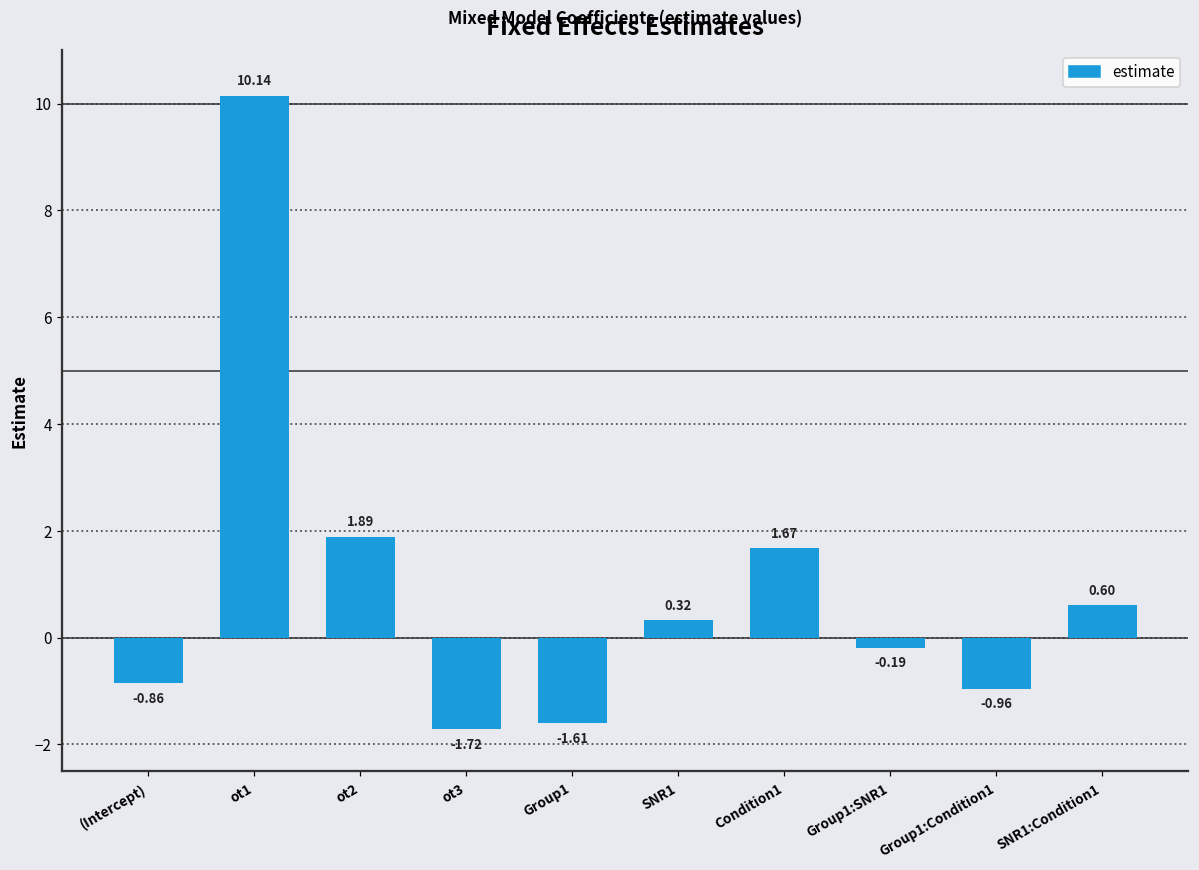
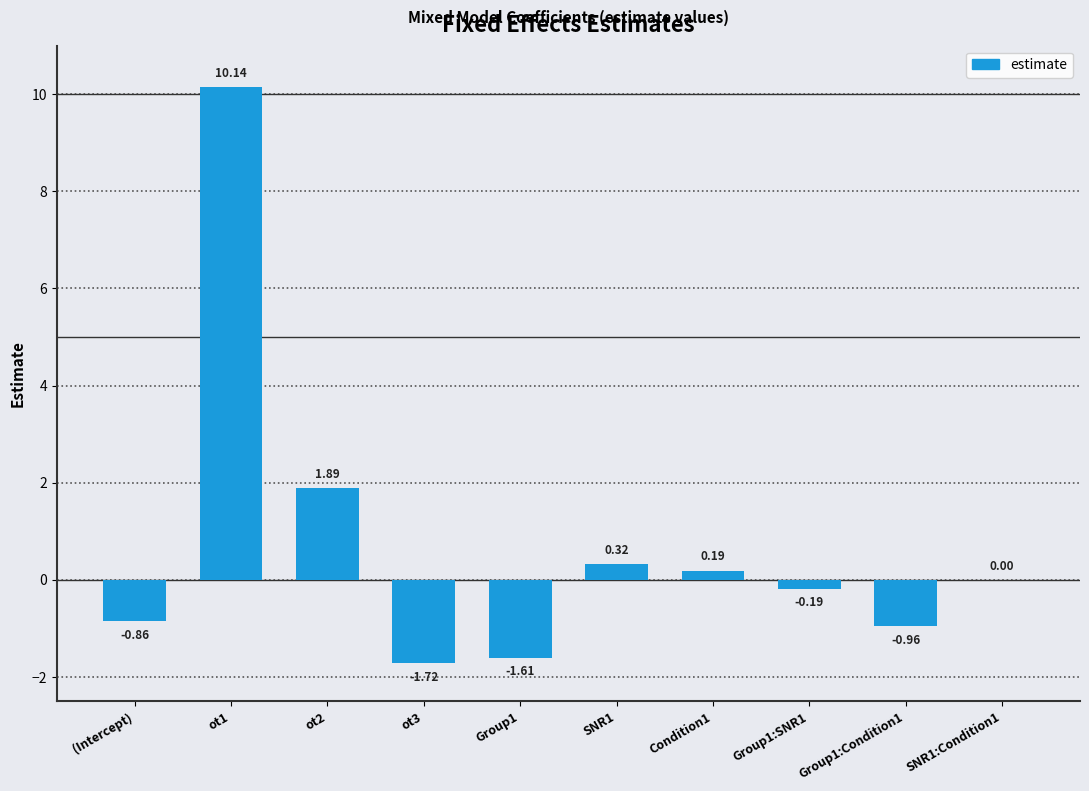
Condition1: 1.67 -> 0.19
SNR1:Condition1: 0.60 -> 0.00
